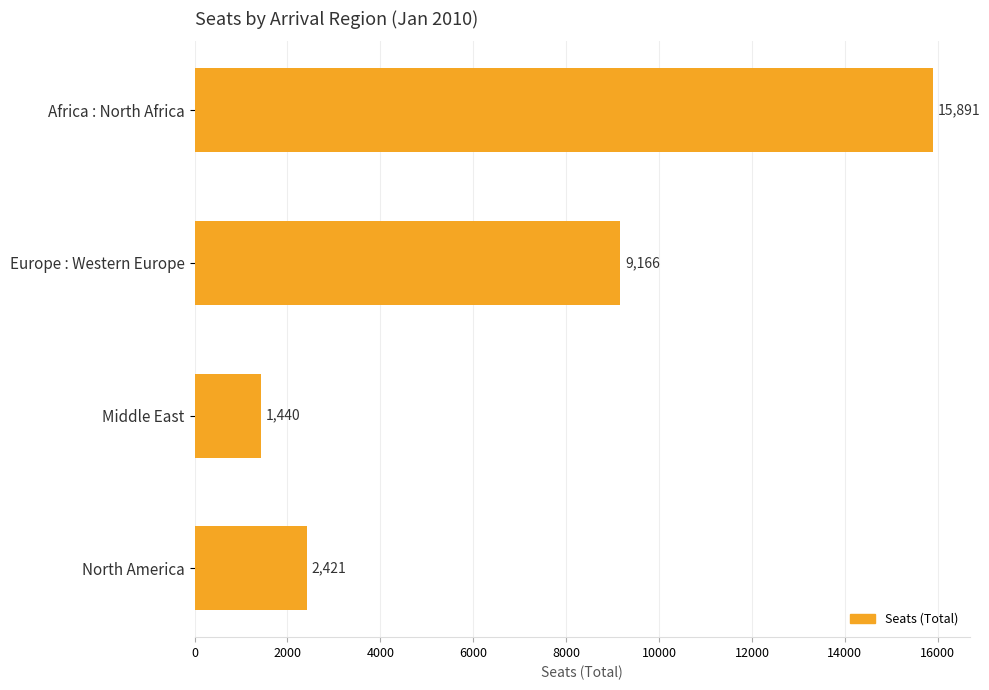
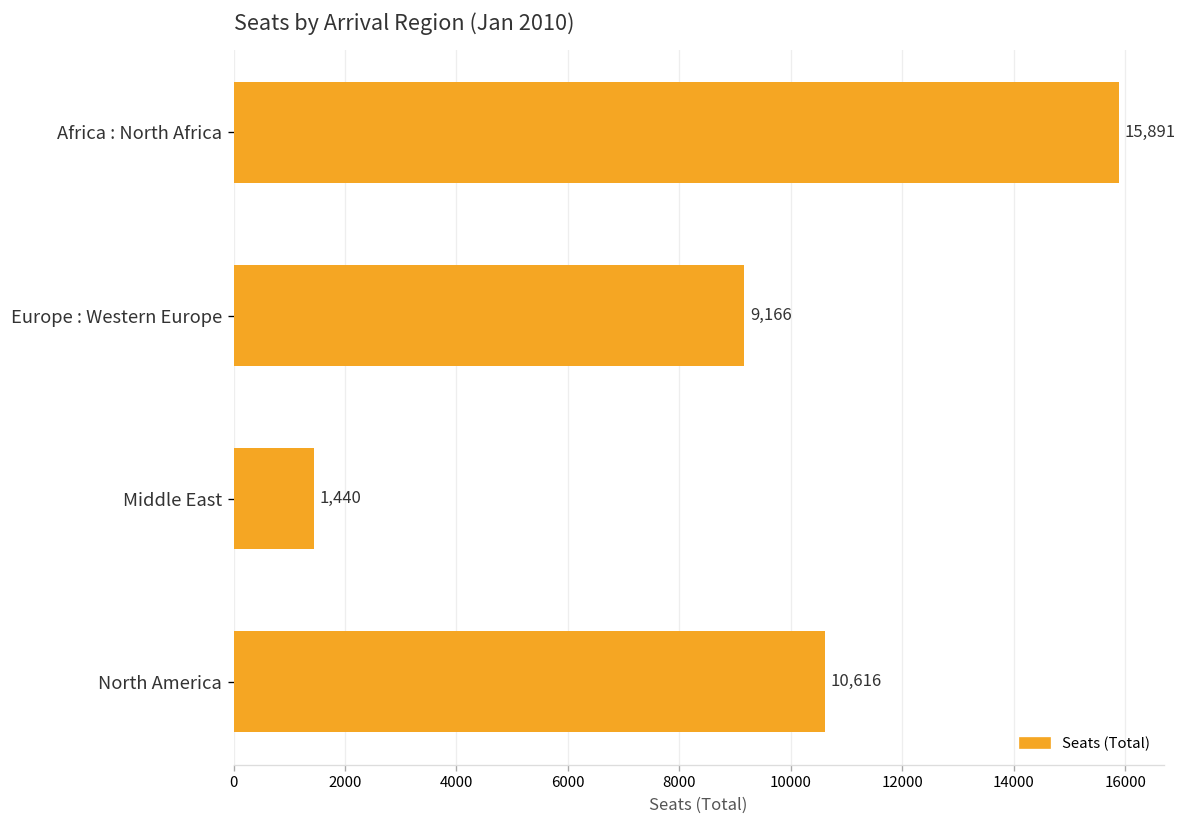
North America: 2,421 -> 10,616
